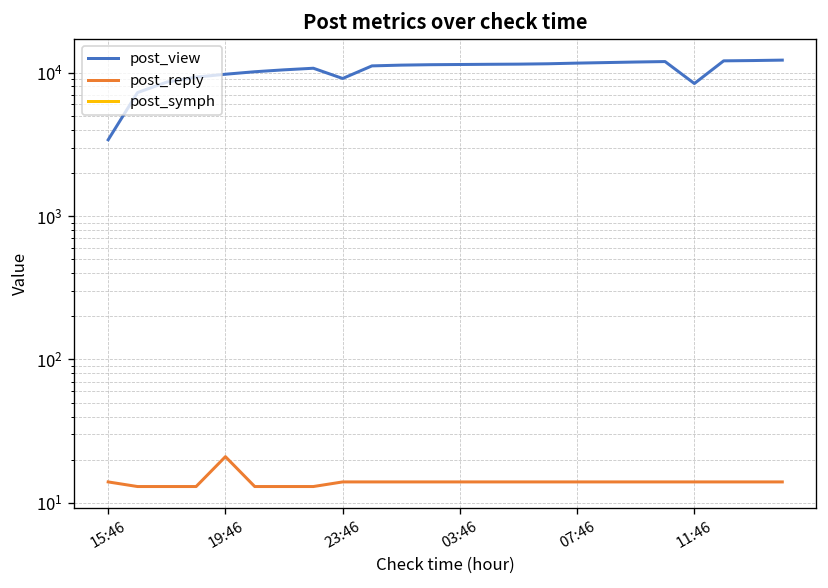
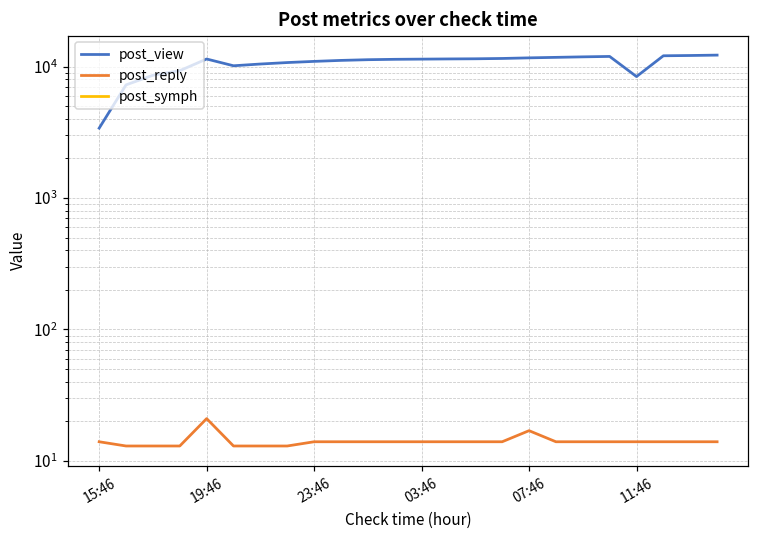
post_view, 19:46: 10000 -> 11000
post_view, 23:46: 9000 -> 11000
post_reply, 07:46: 14 -> 17
